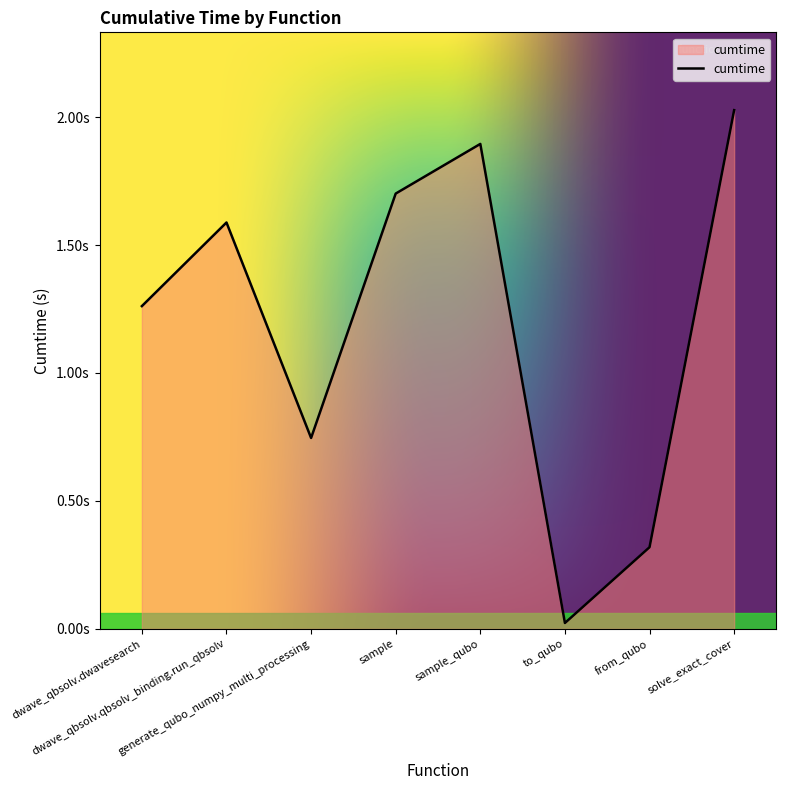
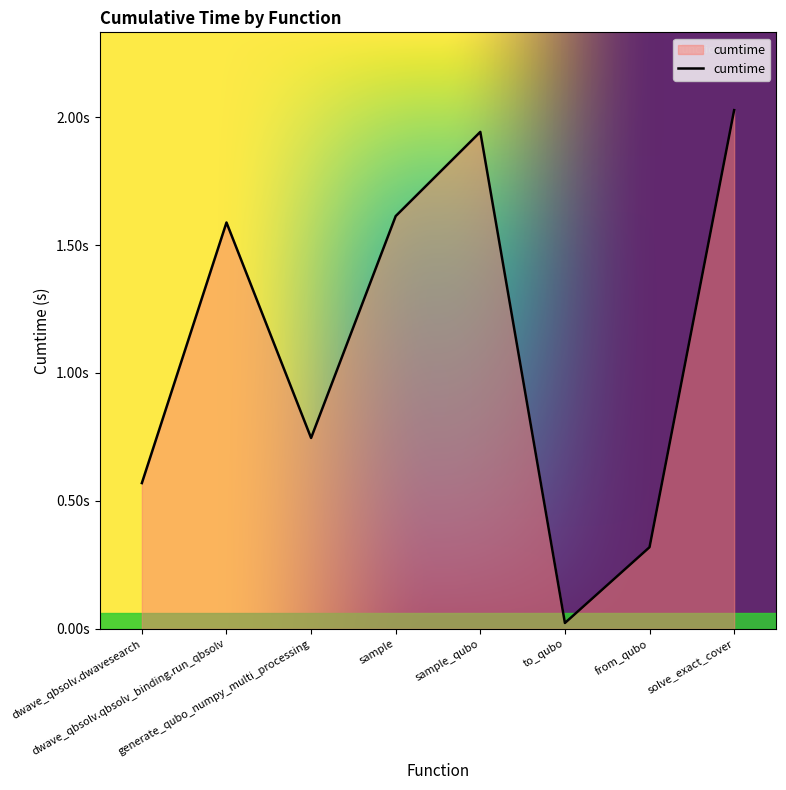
dwave_qbsolv.dwavesearch: 1.26s -> 0.57s
sample: 1.70s -> 1.61s
sample_qubo: 1.90s -> 1.94s
